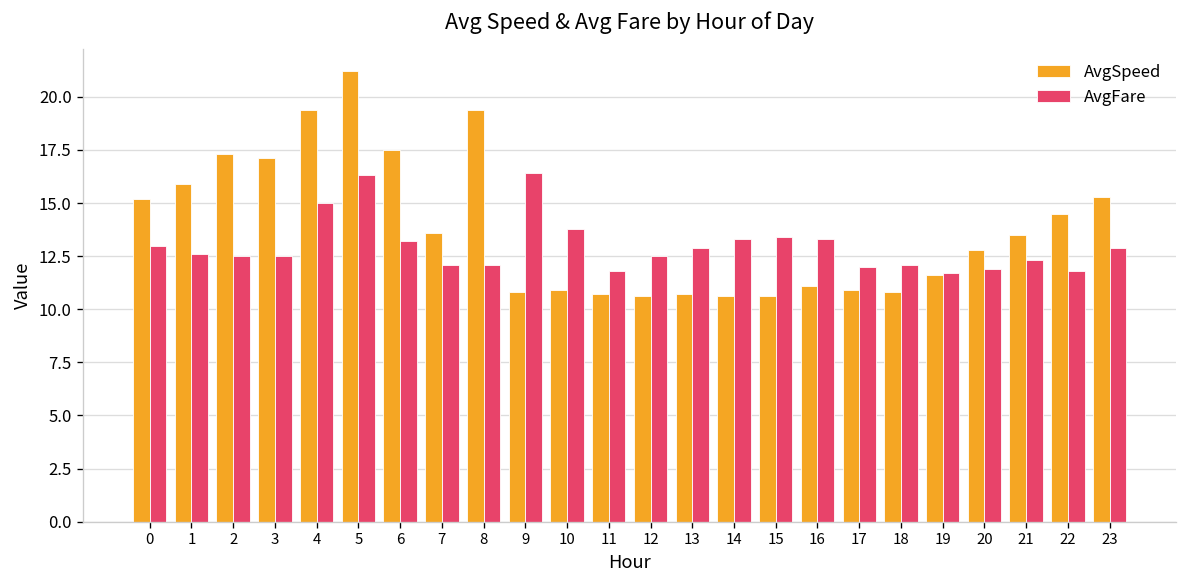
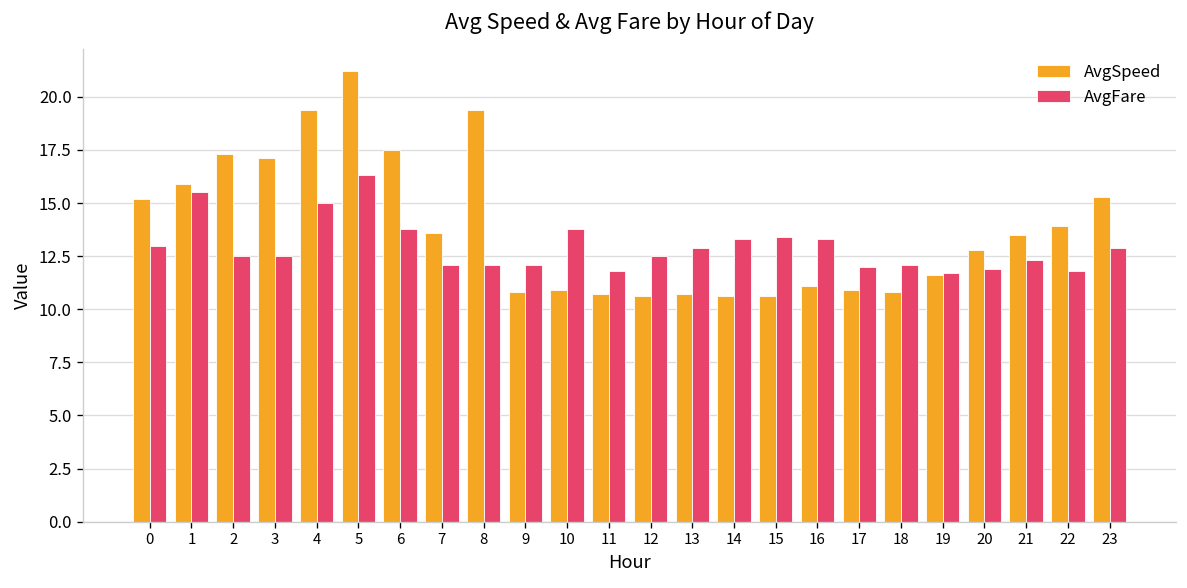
AvgFare, 1: 12.6 -> 15.5
AvgFare, 6: 13.2 -> 13.8
AvgFare, 9: 16.4 -> 12.1
AvgSpeed, 22: 14.5 -> 13.9
